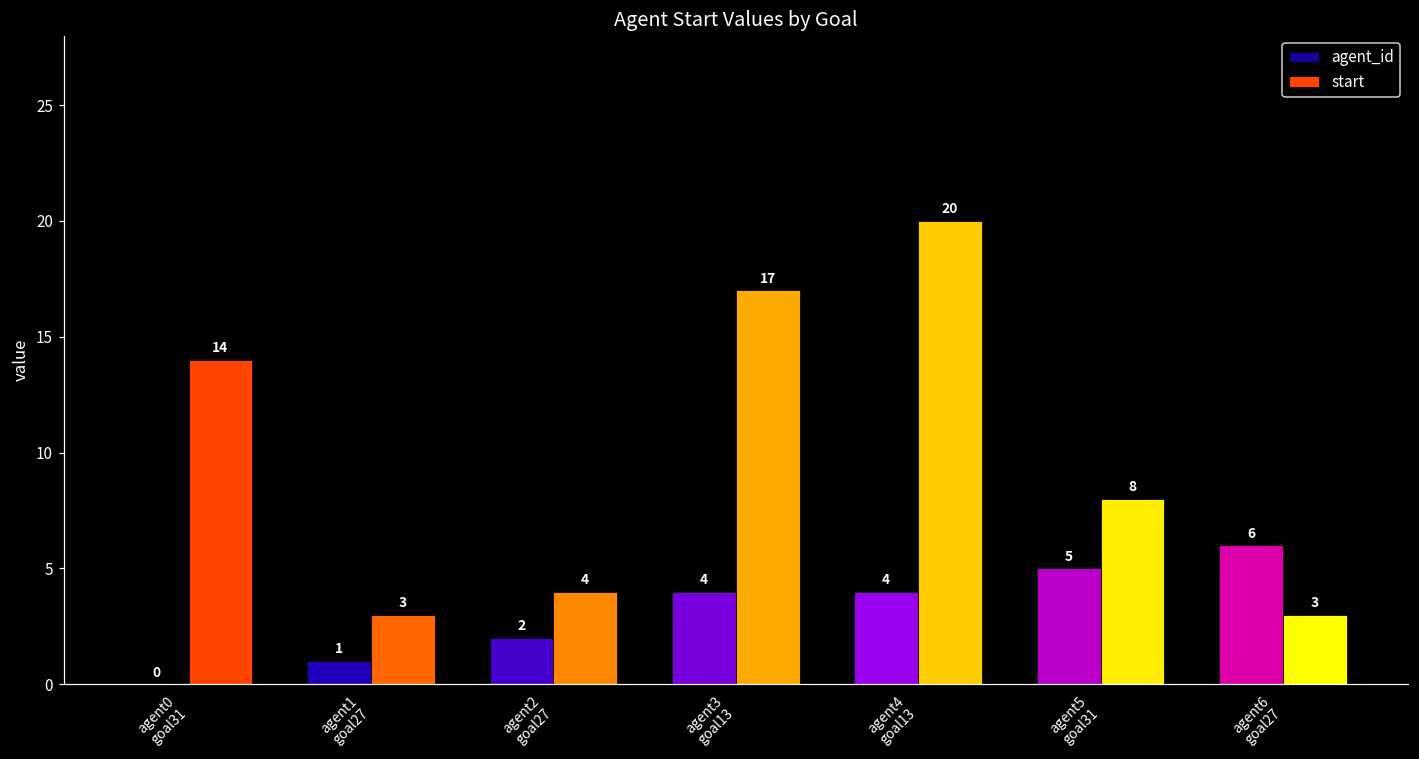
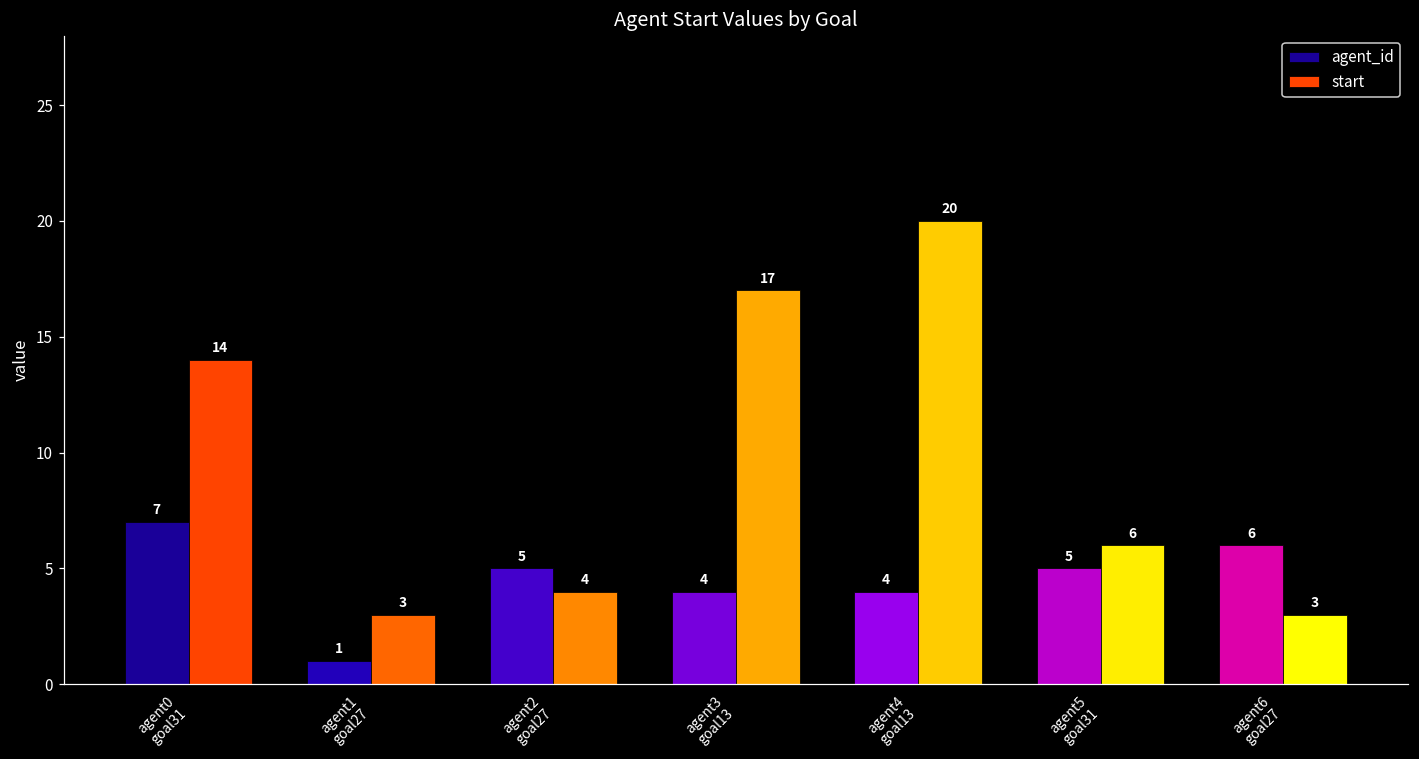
agent_id, agent0 goal31: 0 -> 7
agent_id, agent2 goal27: 2 -> 5
start, agent5 goal31: 8 -> 6
